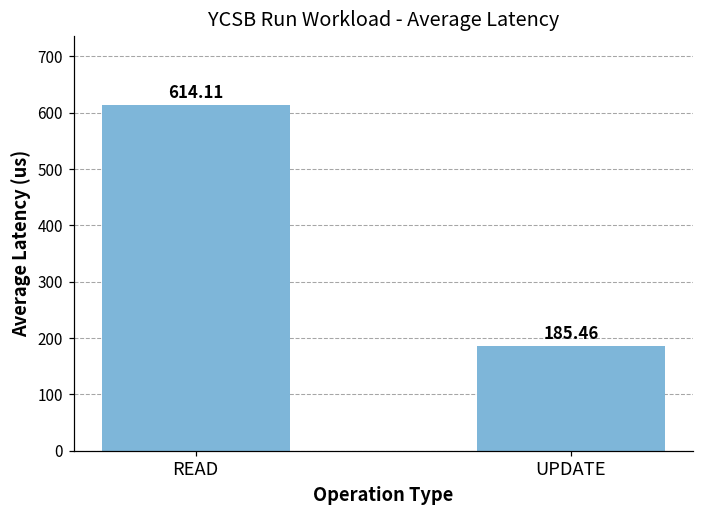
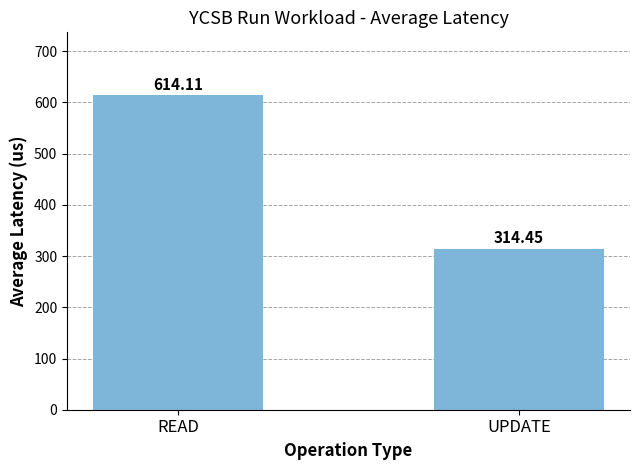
UPDATE: 185.46 -> 314.45
